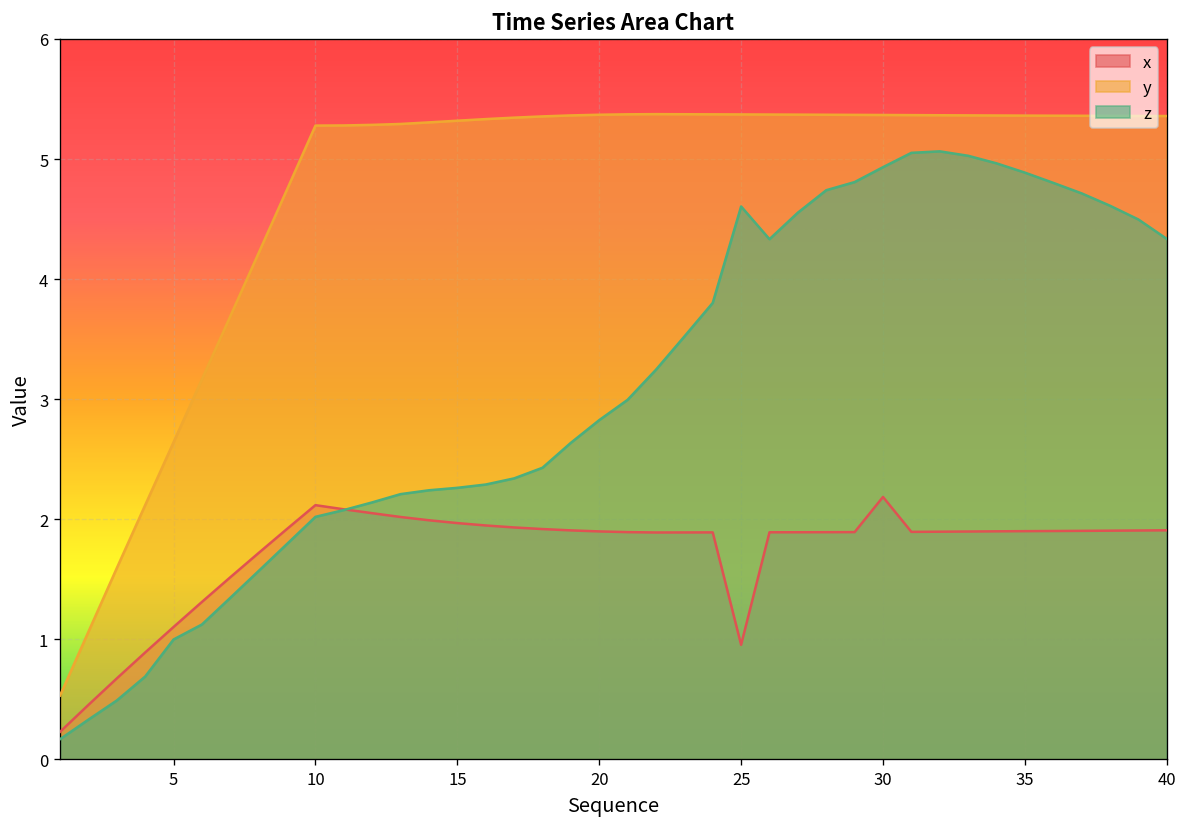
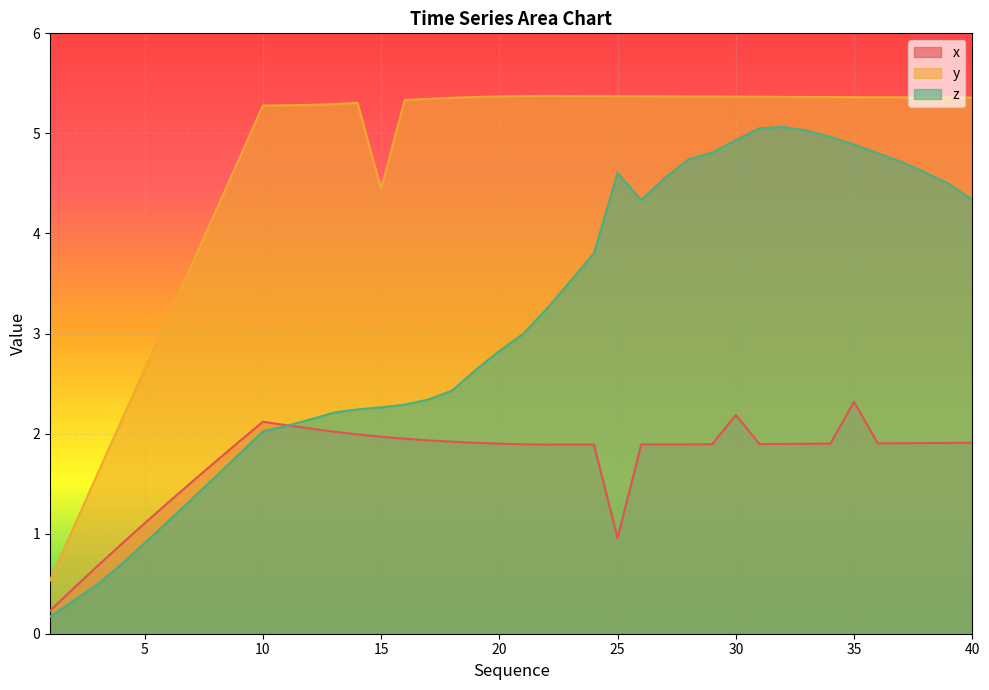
z, 5: 1.00 -> 0.91
y, 15: 5.32 -> 4.45
x, 35: 1.90 -> 2.32
